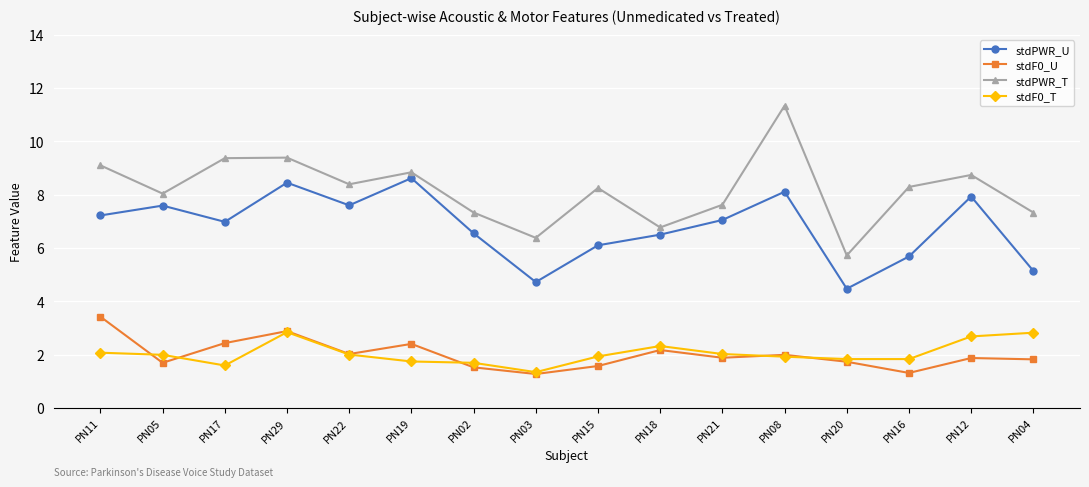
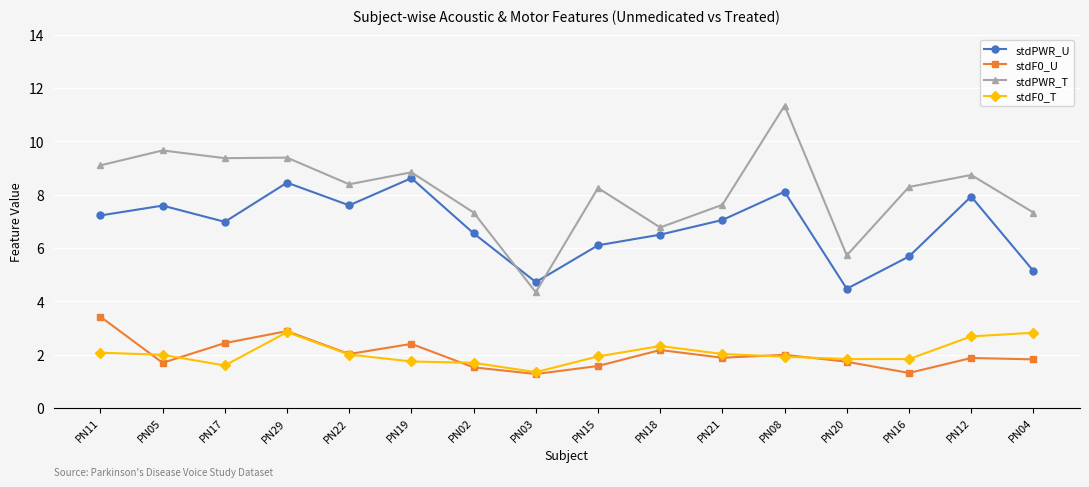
stdPWR_T, PN05: 8.0 -> 9.7
stdPWR_T, PN03: 6.4 -> 4.3
